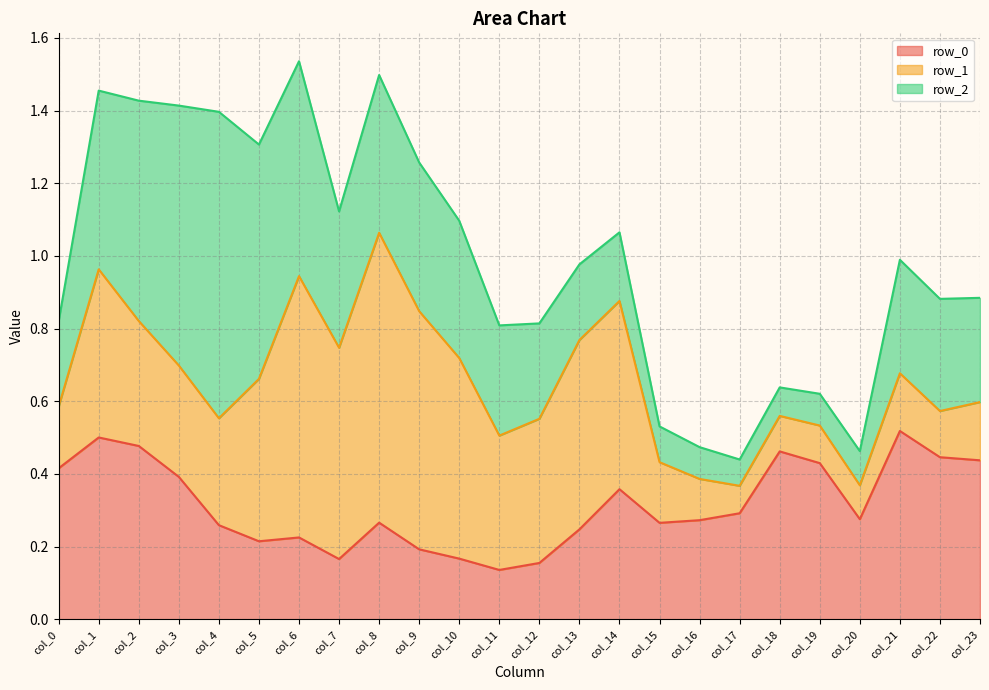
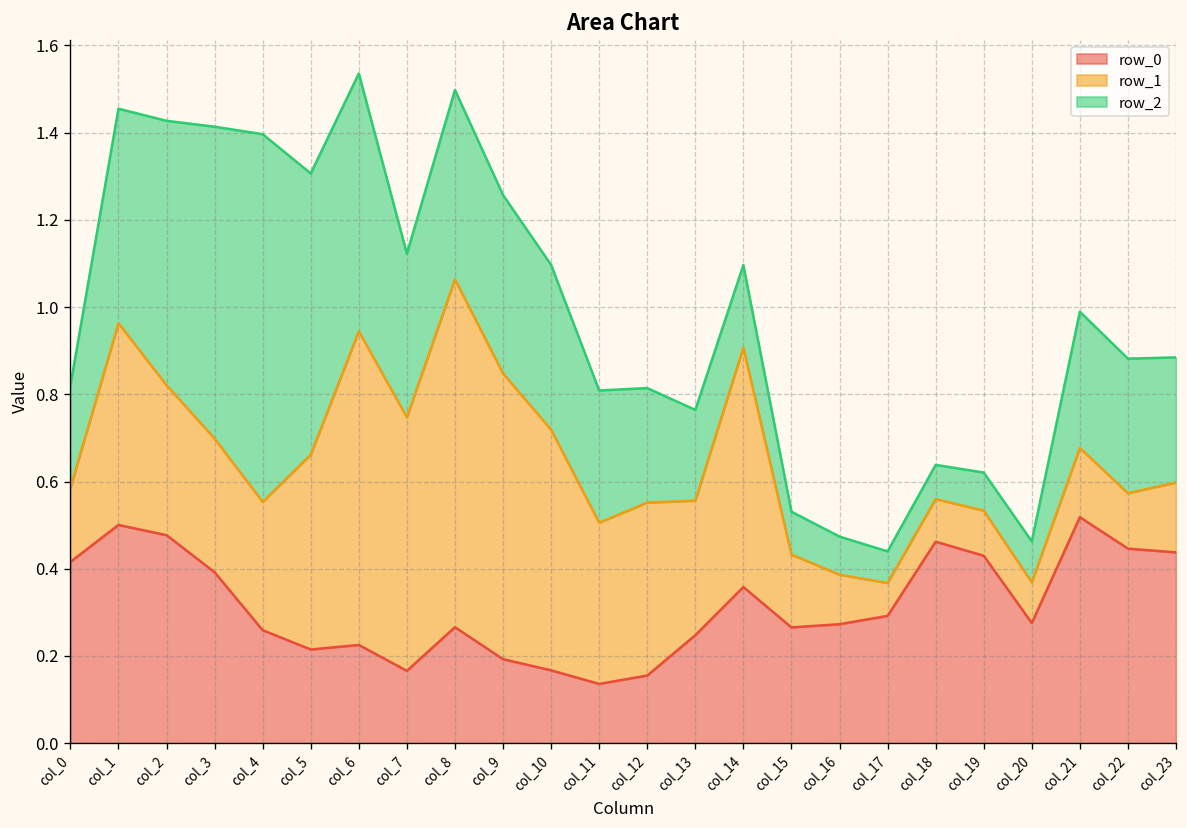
row_1, col_13: 0.52 -> 0.31
row_1, col_14: 0.52 -> 0.55
